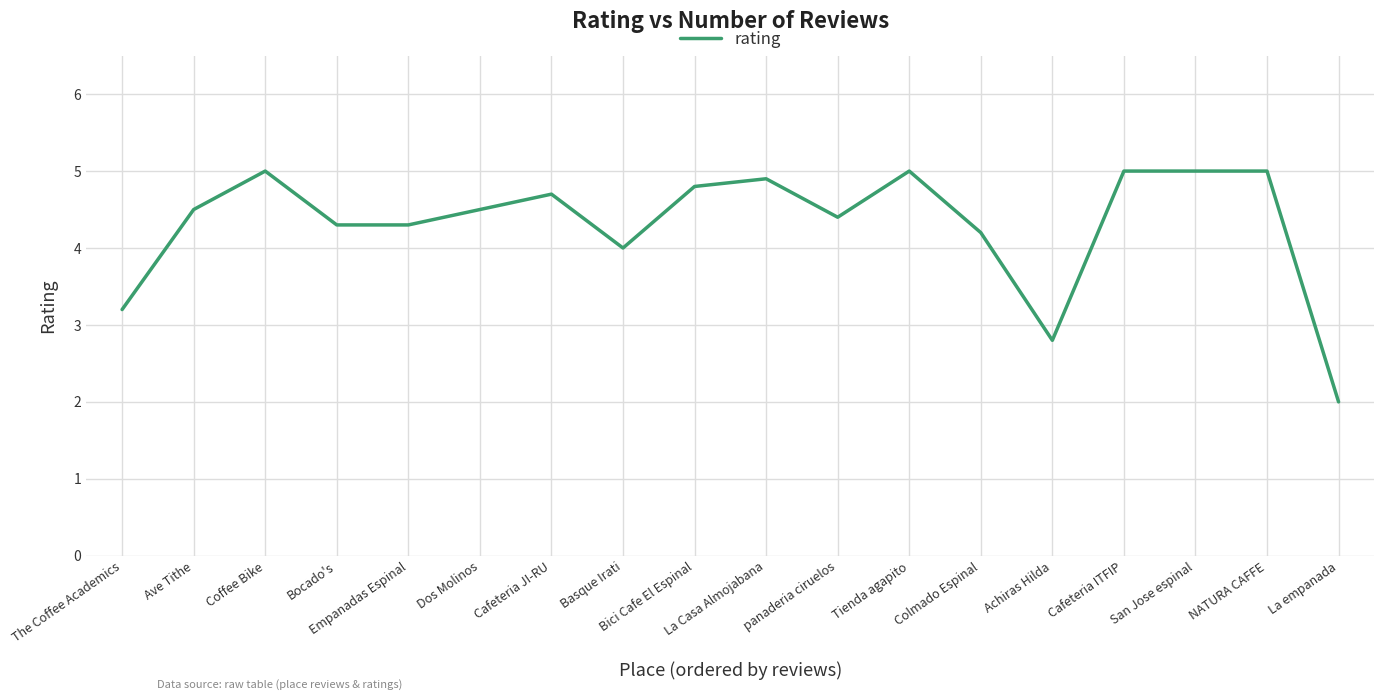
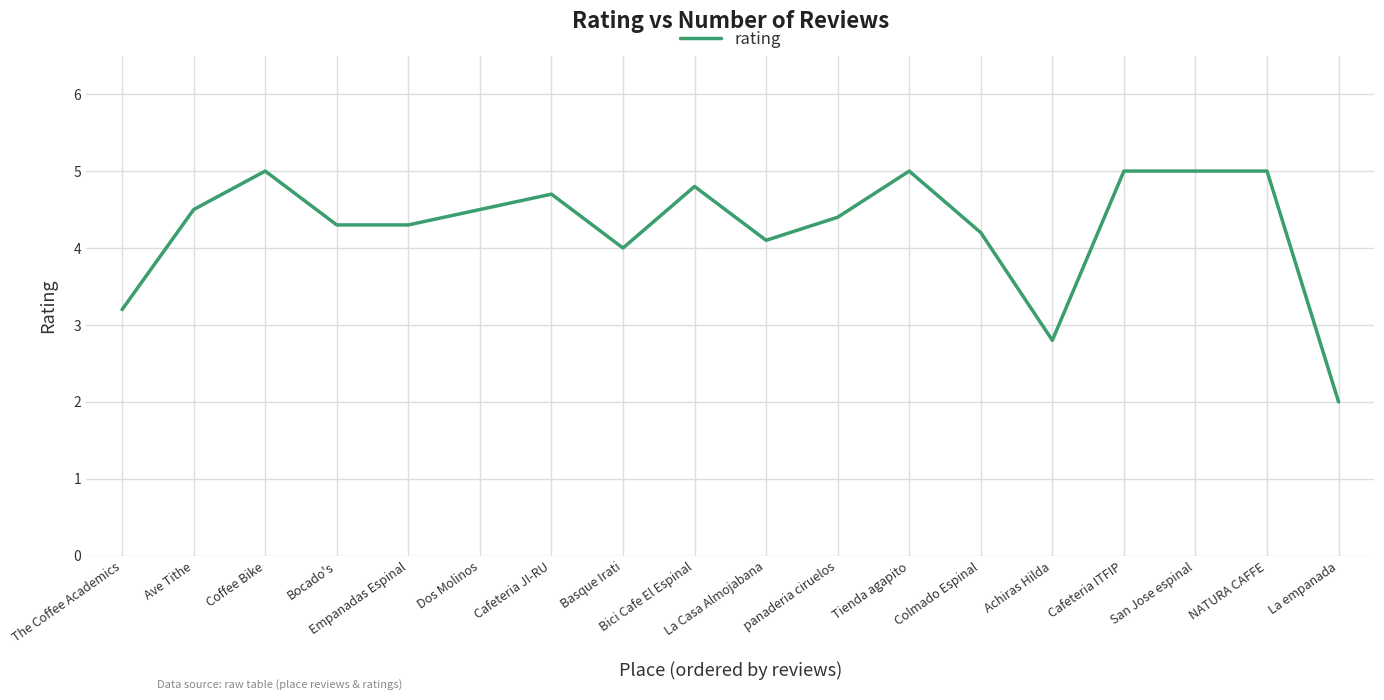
La Casa Almojabana: 4.9 -> 4.1
